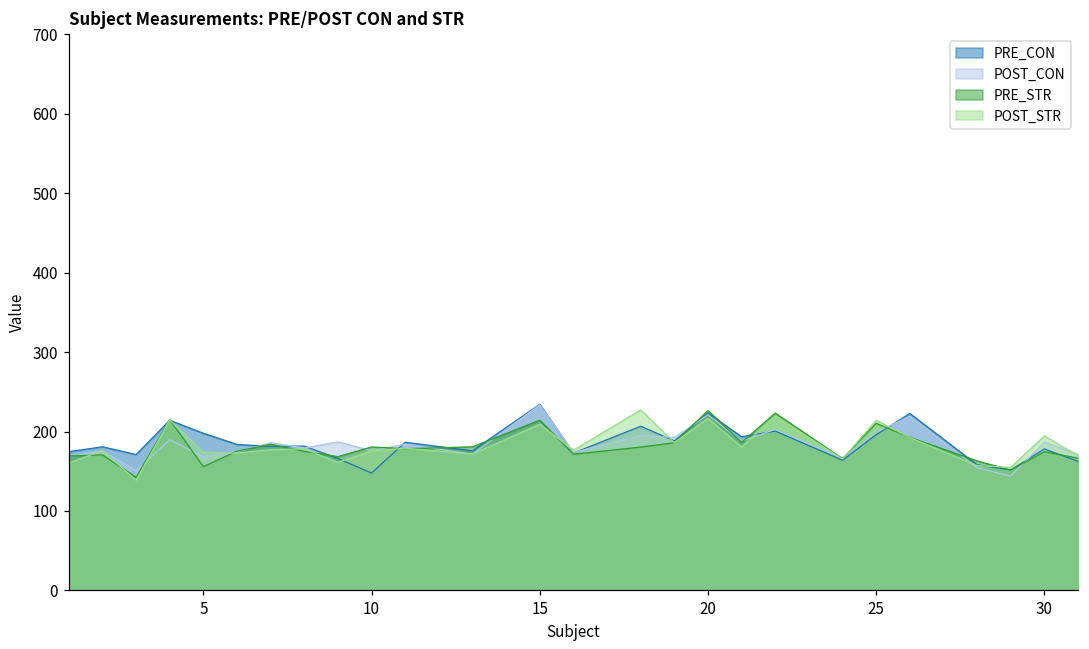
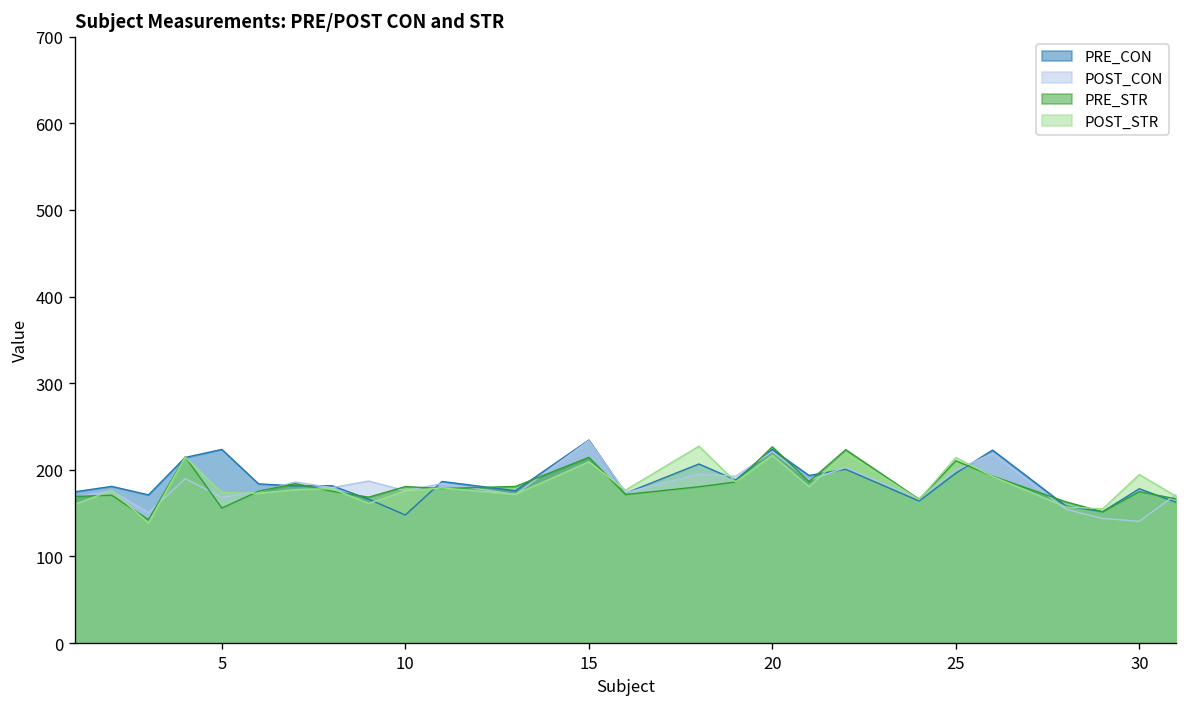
PRE_CON, 5: 200 -> 220
POST_CON, 30: 190 -> 140
